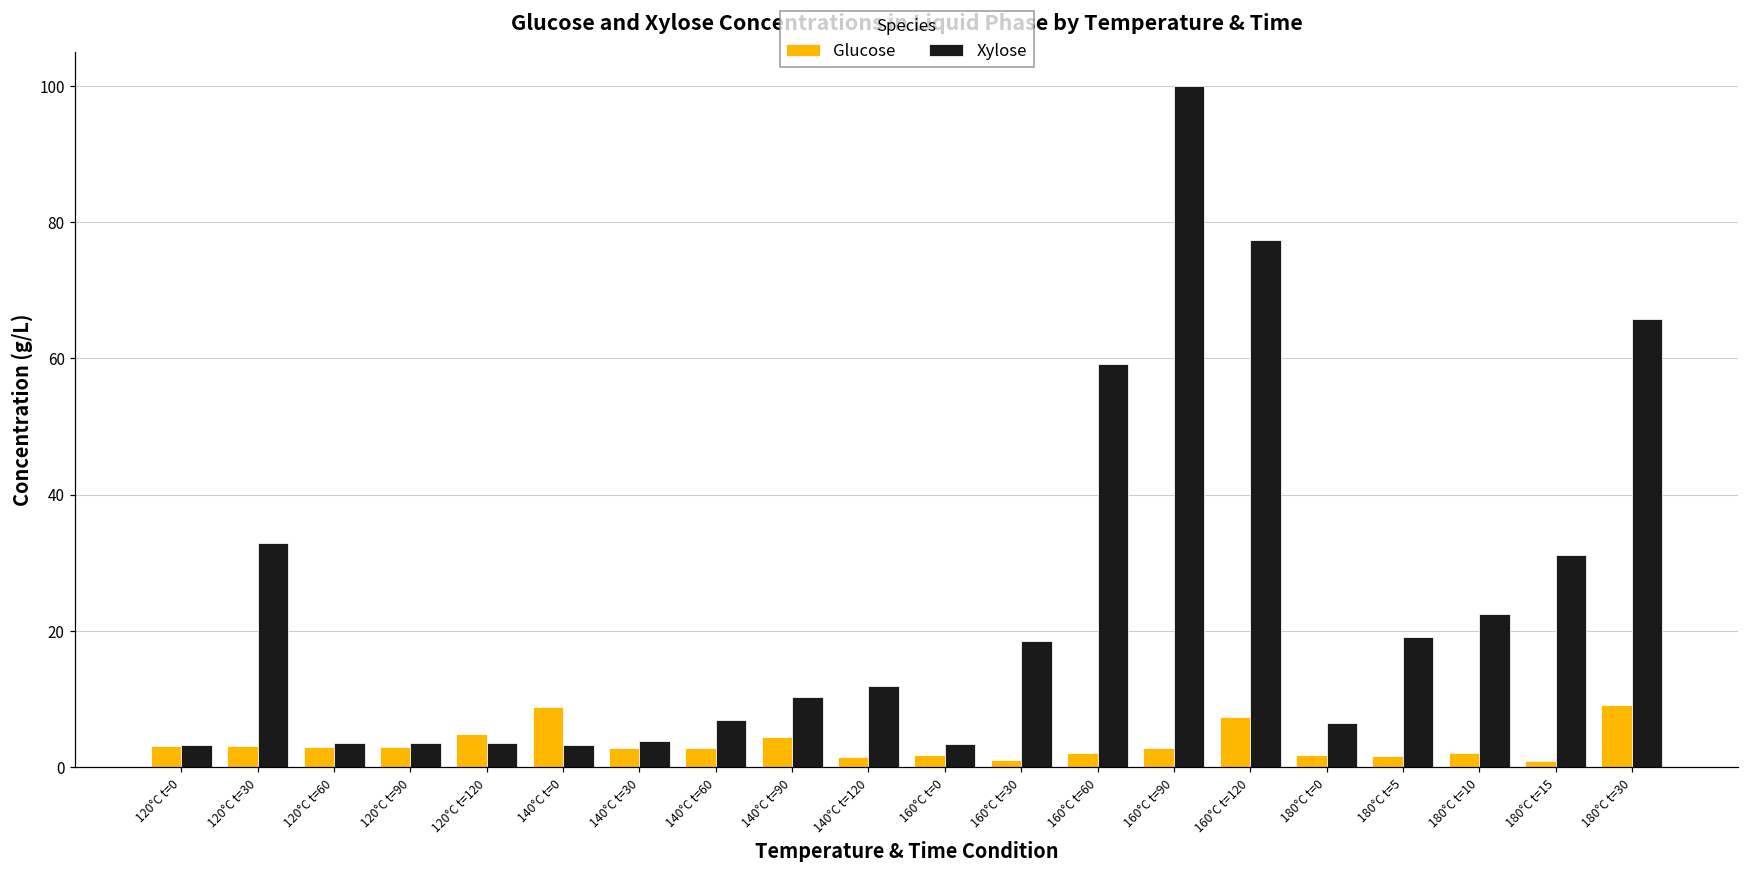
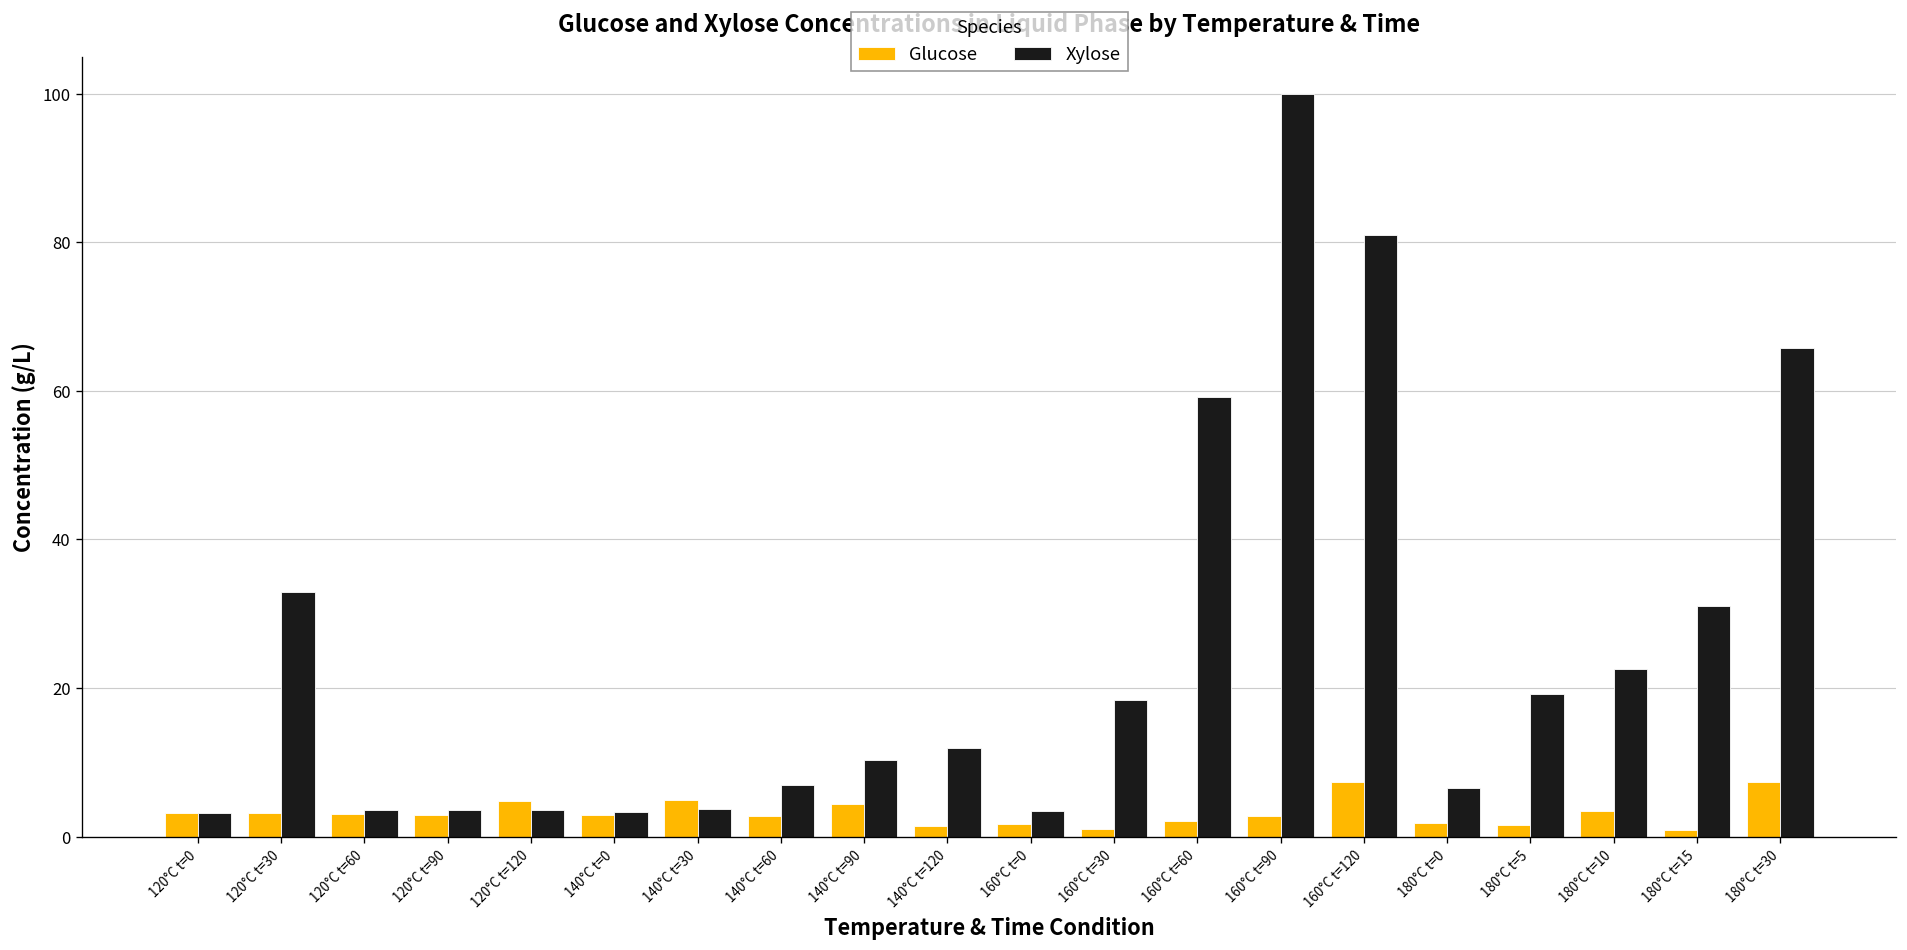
Glucose, 140°C t=0: 9 -> 3
Glucose, 140°C t=30: 3 -> 5
Xylose, 160°C t=120: 77 -> 81
Glucose, 180°C t=10: 2 -> 3
Glucose, 180°C t=30: 9 -> 7
